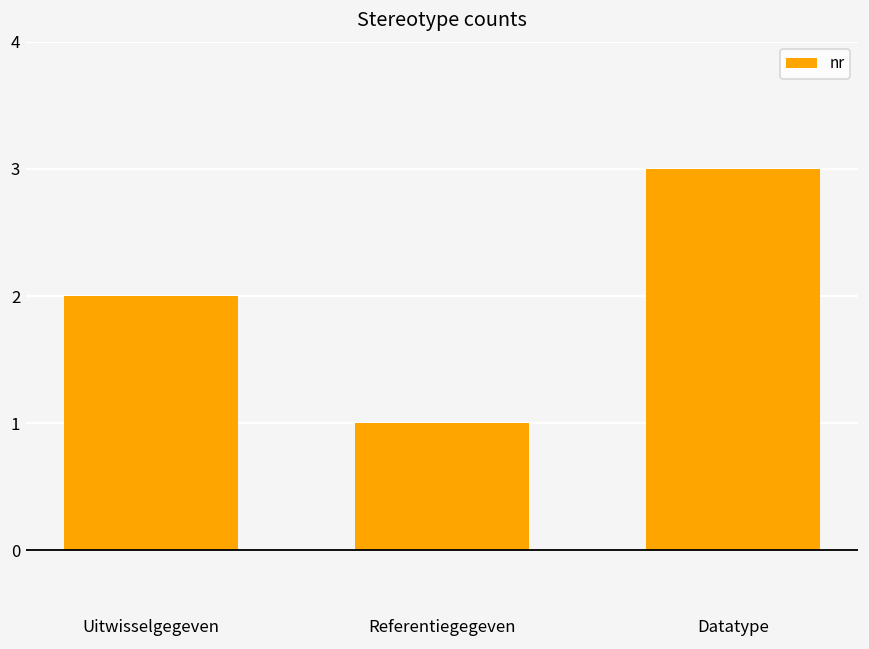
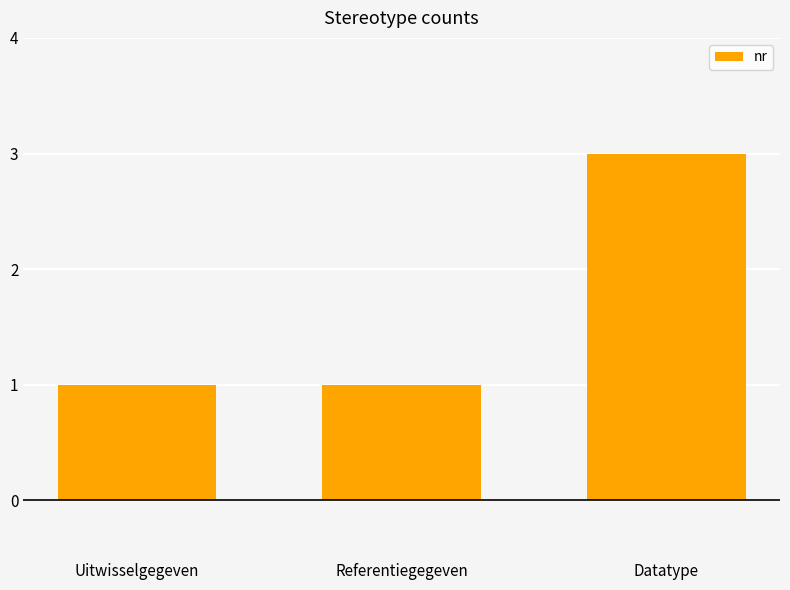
Uitwisselgegeven: 2 -> 1
